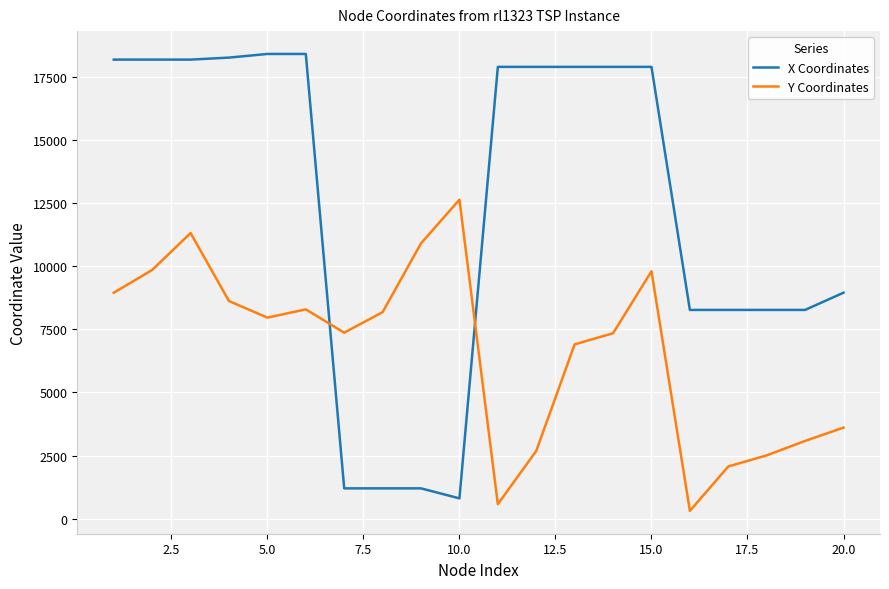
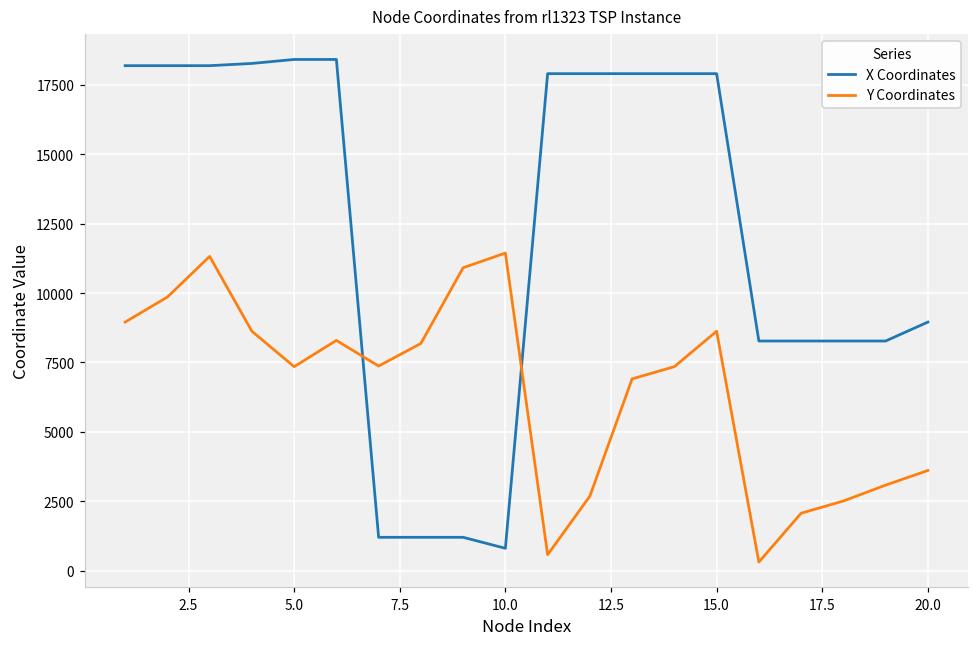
Y Coordinates, 5.0: 8000 -> 7300
Y Coordinates, 10.0: 12600 -> 11400
Y Coordinates, 15.0: 9800 -> 8600
